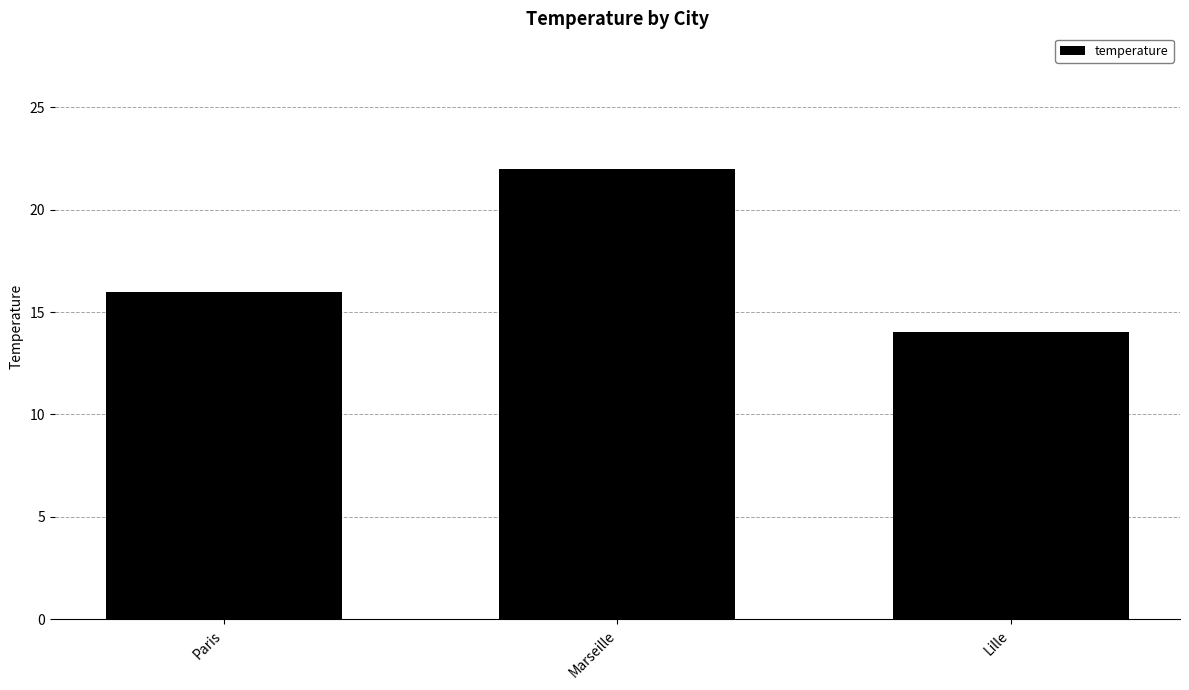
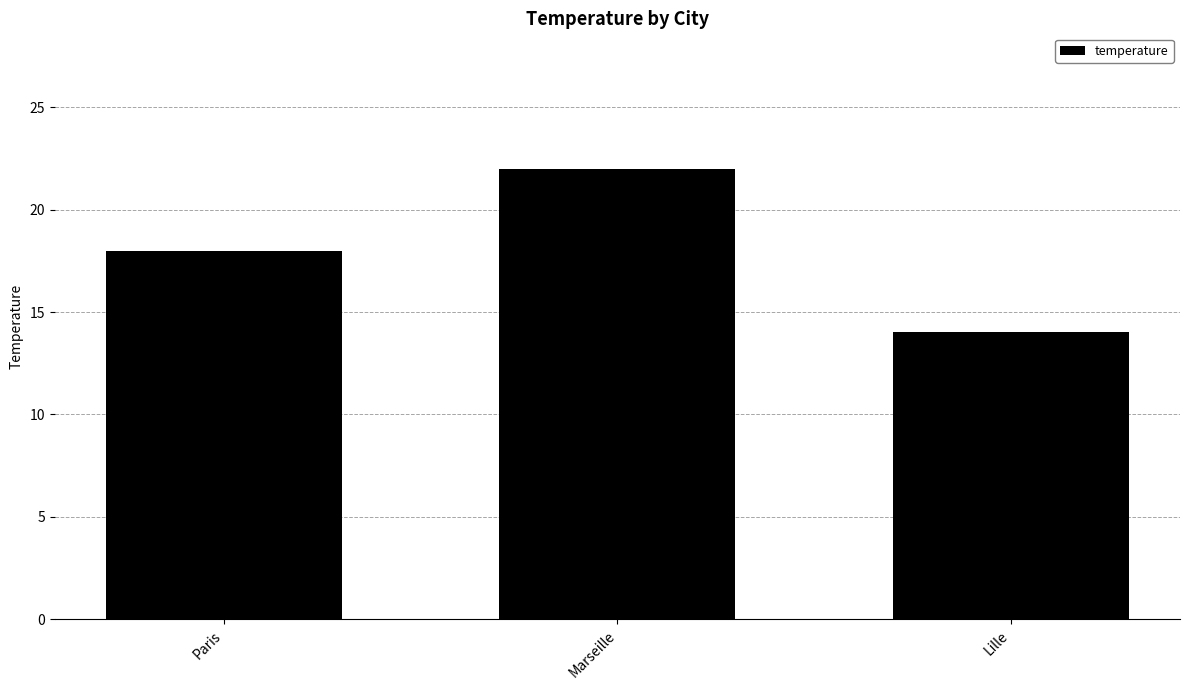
Paris: 16 -> 18
